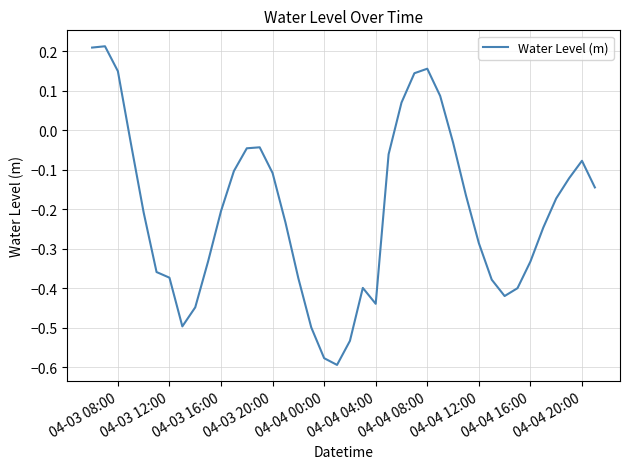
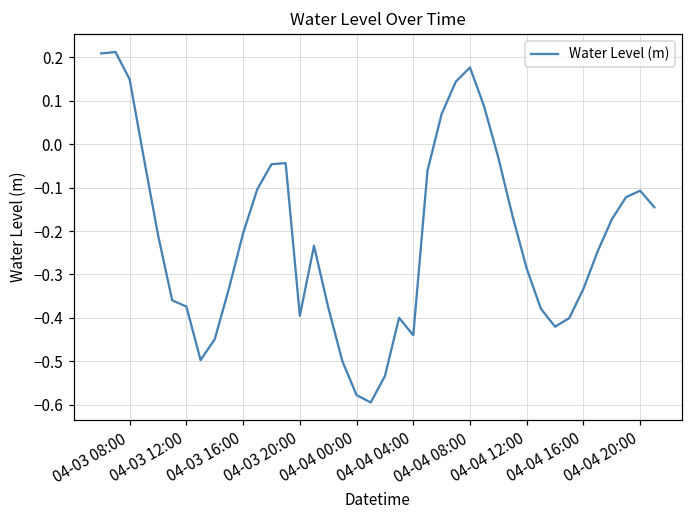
04-03 20:00: -0.11 -> -0.40
04-04 08:00: 0.16 -> 0.18
04-04 20:00: -0.08 -> -0.11
